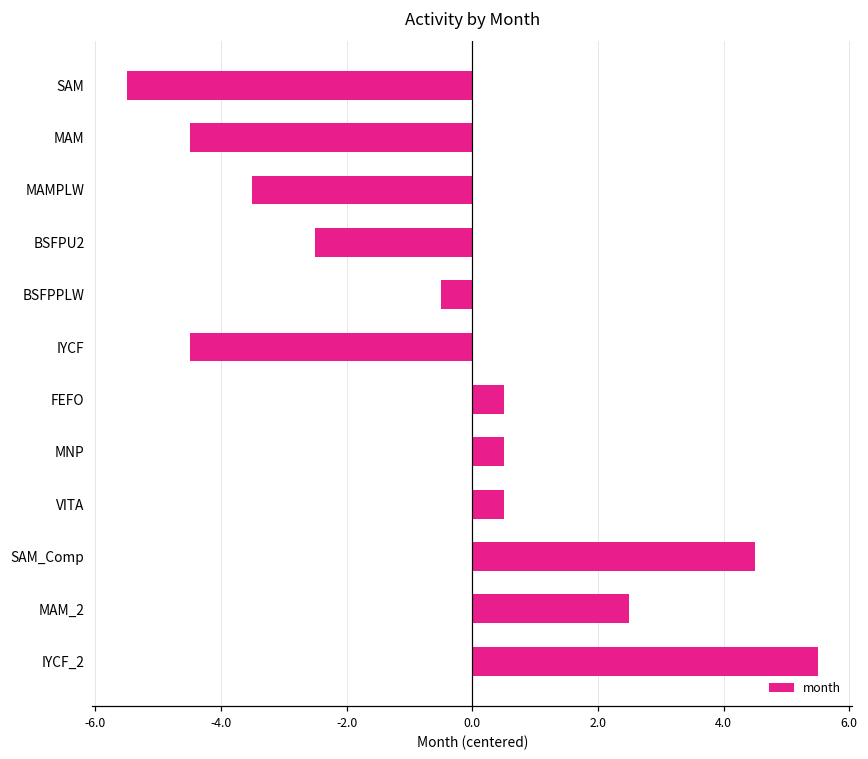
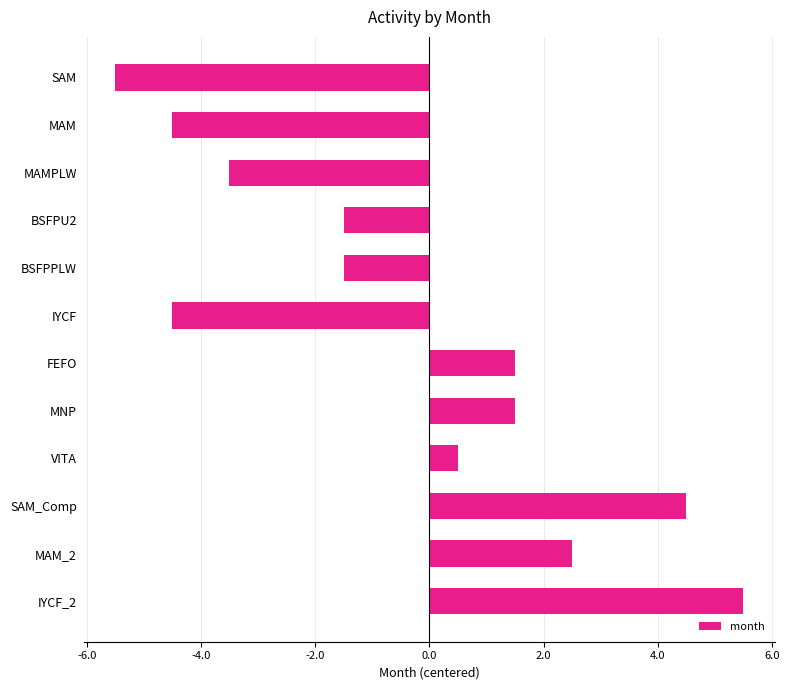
BSFPU2: -2.5 -> -1.5
BSFPPLW: -0.5 -> -1.5
FEFO: 0.5 -> 1.5
MNP: 0.5 -> 1.5
